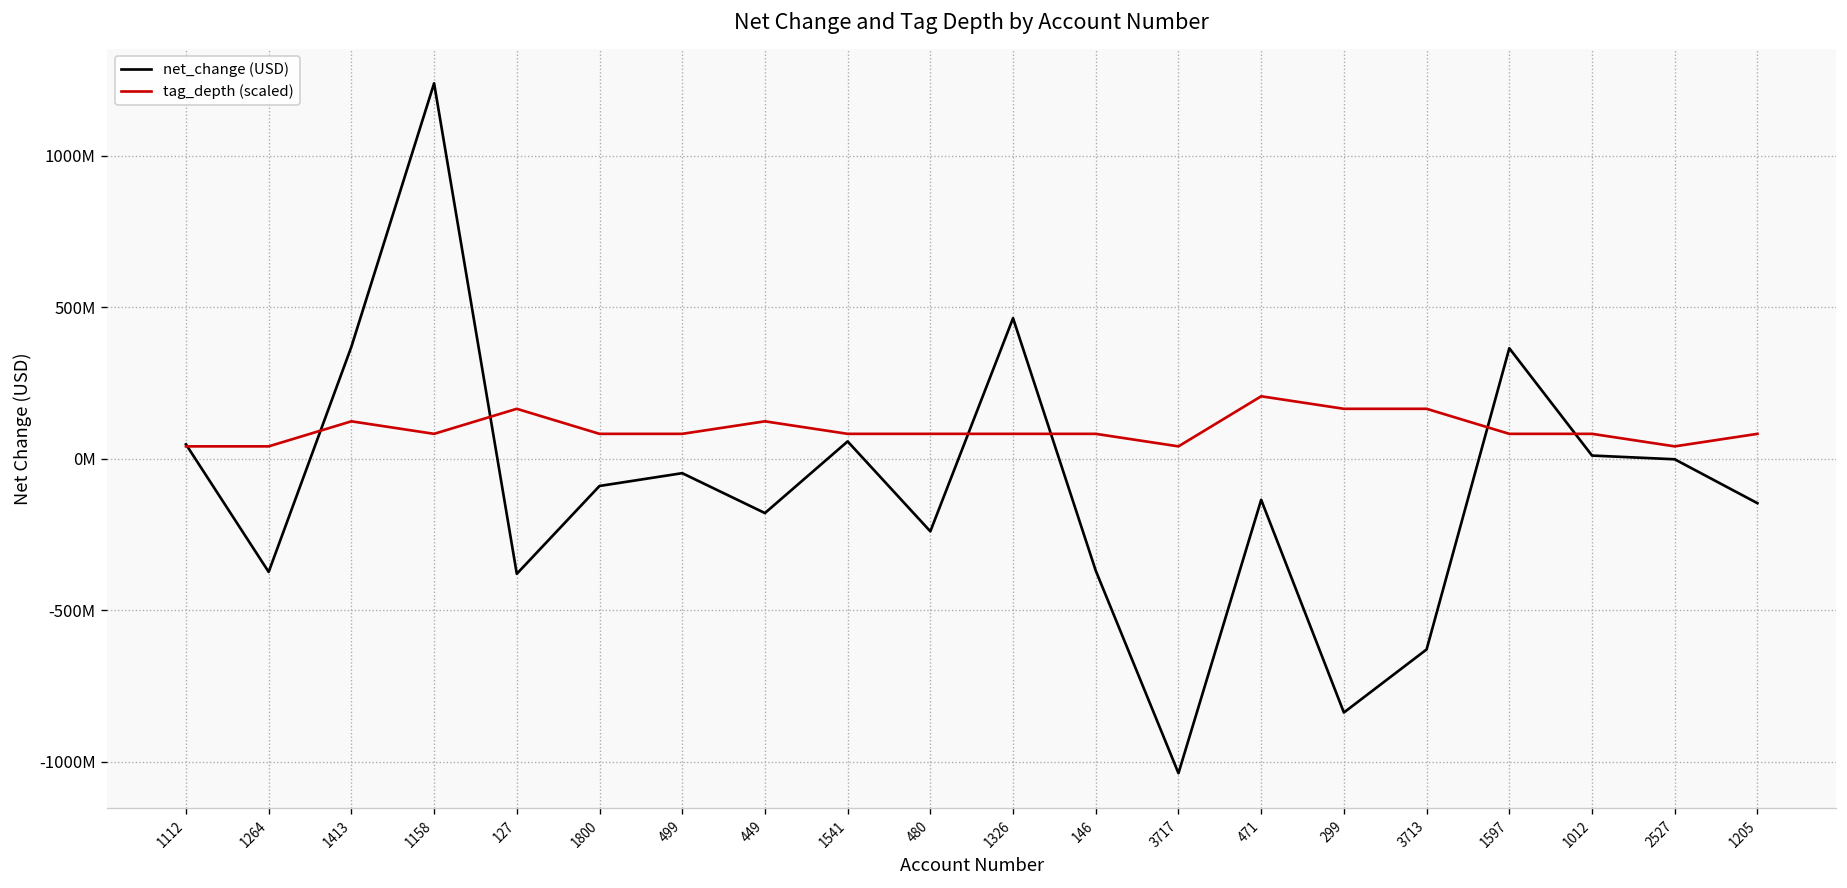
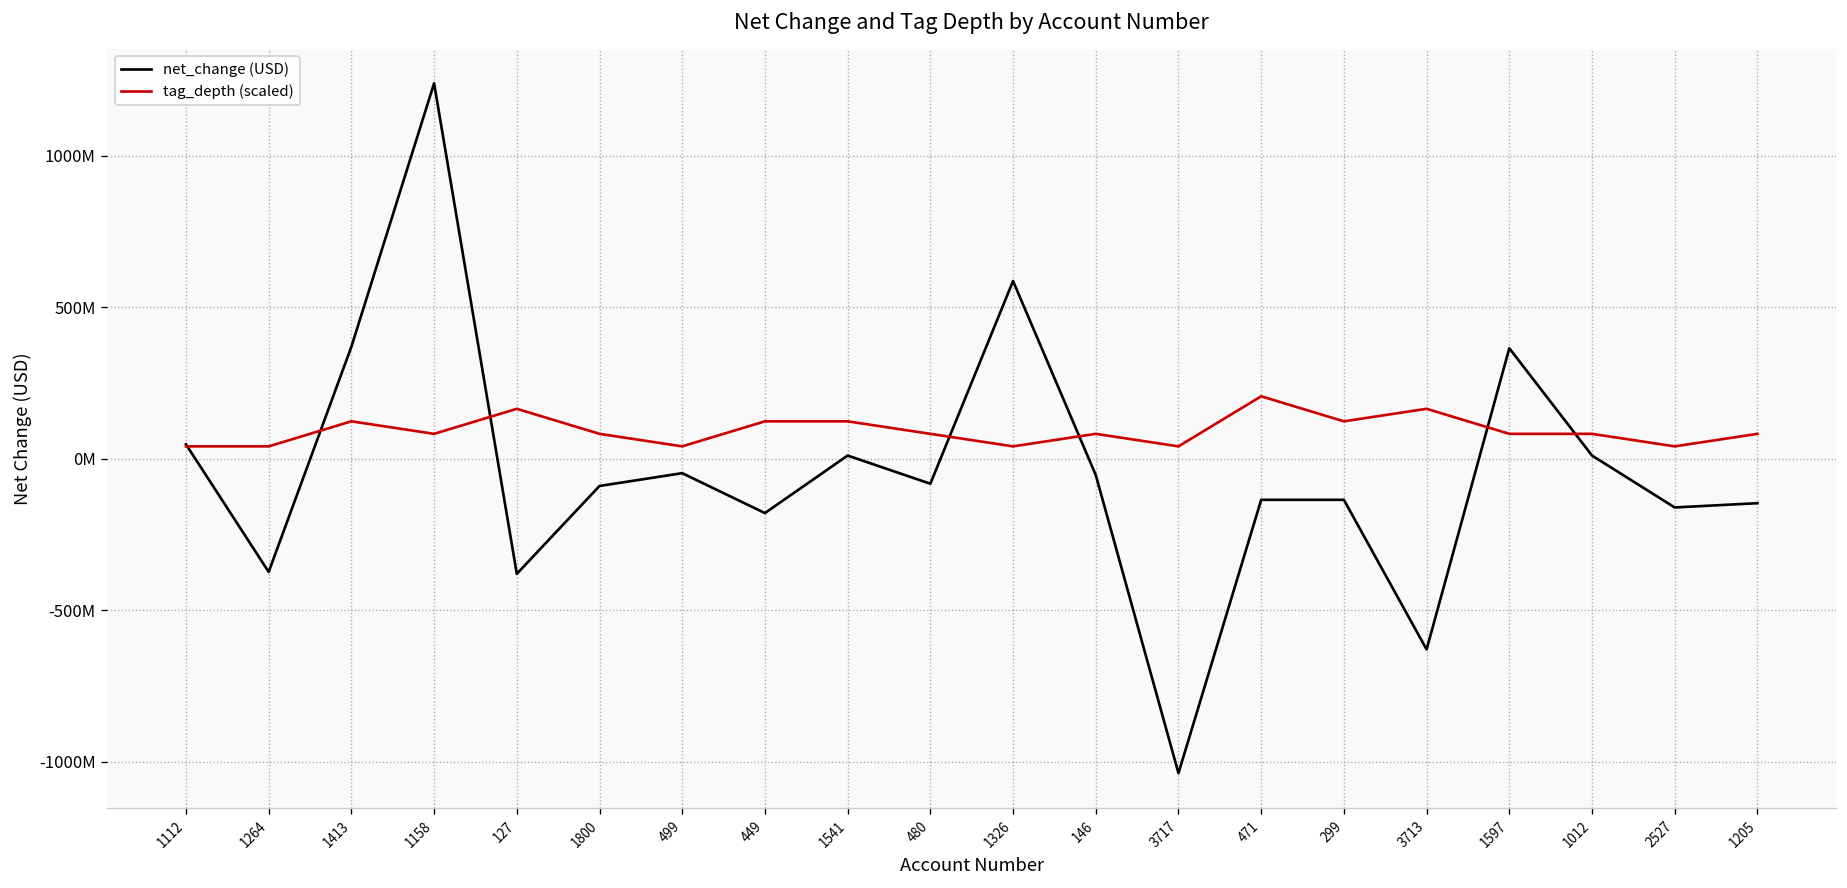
tag_depth (scaled), 499: 80000000 -> 40000000
net_change (USD), 1541: 60000000 -> 10000000
tag_depth (scaled), 1541: 80000000 -> 120000000
net_change (USD), 480: -240000000 -> -80000000
net_change (USD), 1326: 460000000 -> 590000000
tag_depth (scaled), 1326: 80000000 -> 40000000
net_change (USD), 146: -370000000 -> -50000000
net_change (USD), 299: -840000000 -> -140000000
tag_depth (scaled), 299: 170000000 -> 120000000
net_change (USD), 2527: 0 -> -160000000
